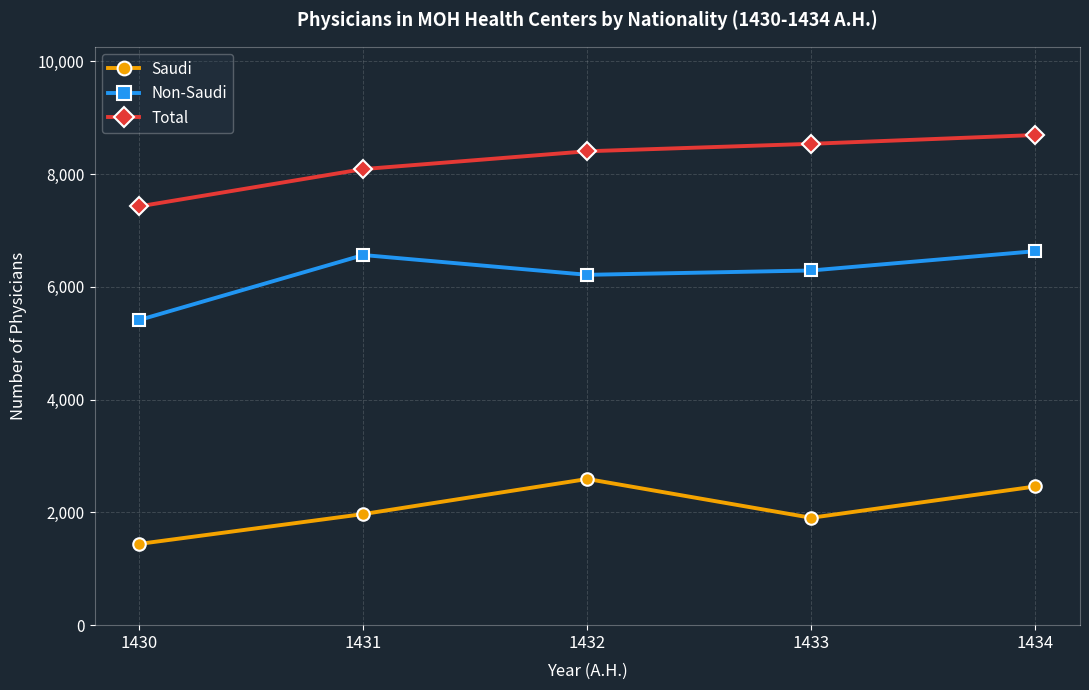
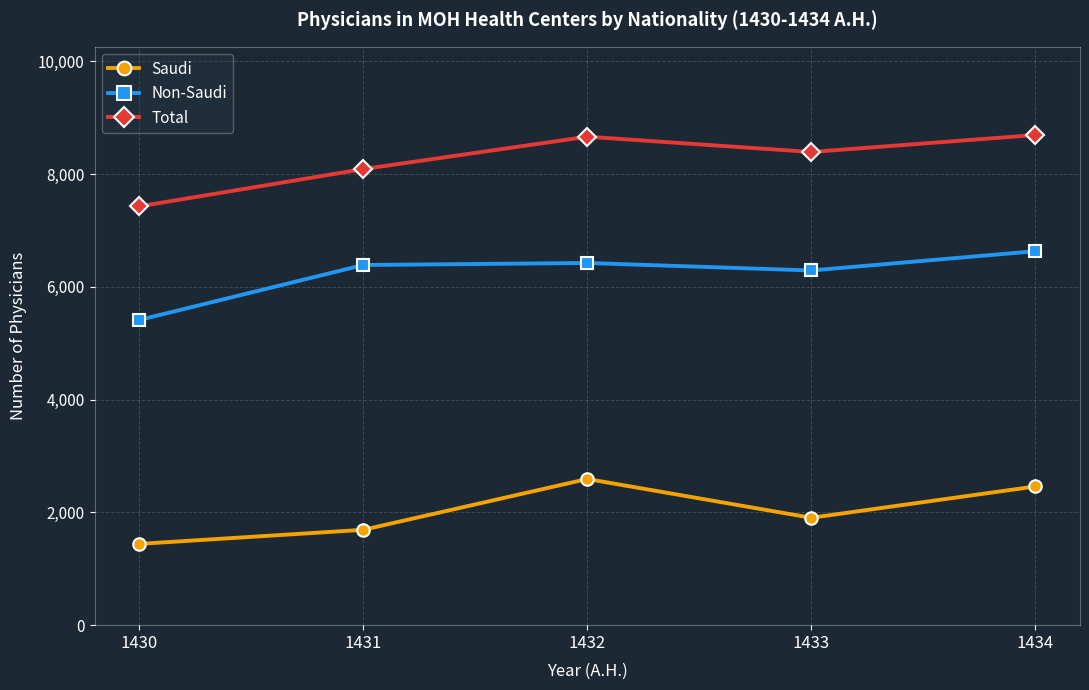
Saudi, 1431: 2,000 -> 1,700
Non-Saudi, 1431: 6,600 -> 6,400
Non-Saudi, 1432: 6,200 -> 6,400
Total, 1432: 8,400 -> 8,700
Total, 1433: 8,500 -> 8,400
